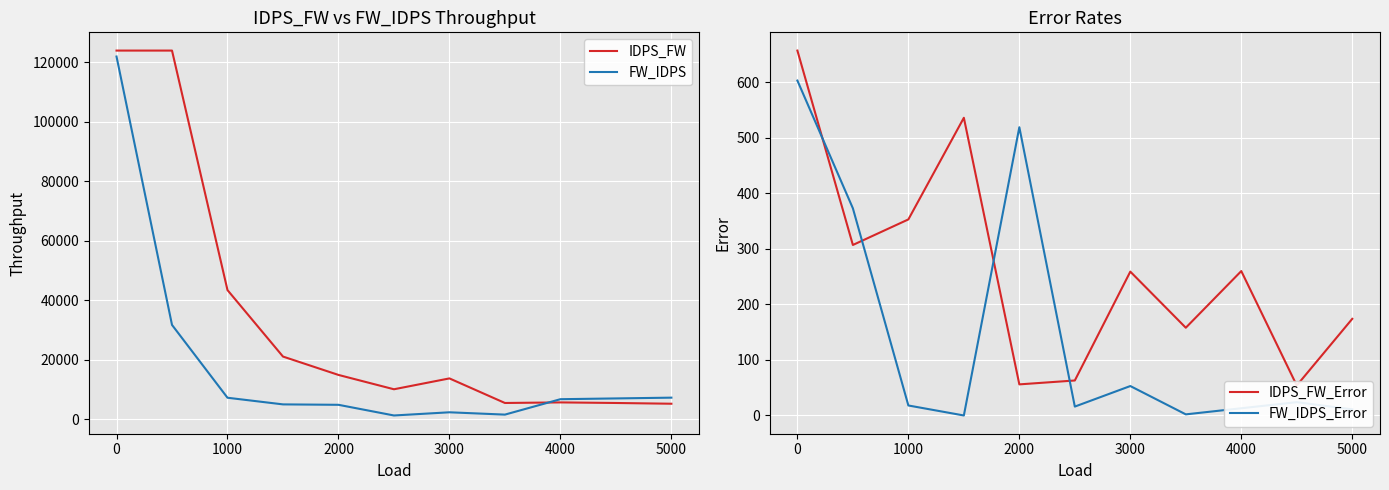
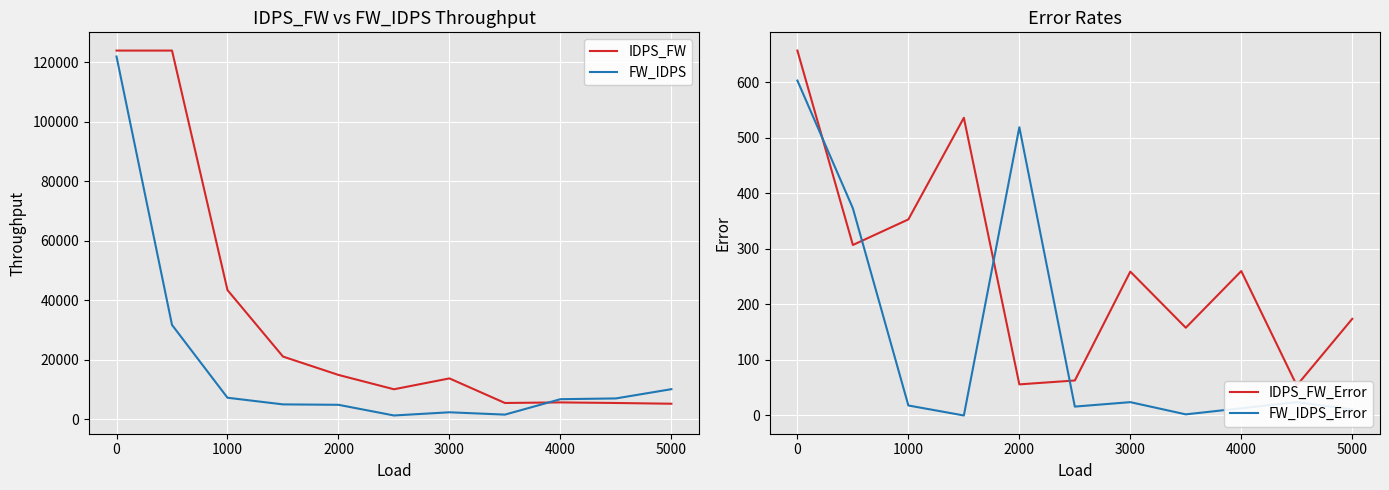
IDPS_FW vs FW_IDPS Throughput, FW_IDPS, 5000: 7000 -> 10000
Error Rates, FW_IDPS_Error, 3000: 50 -> 20
